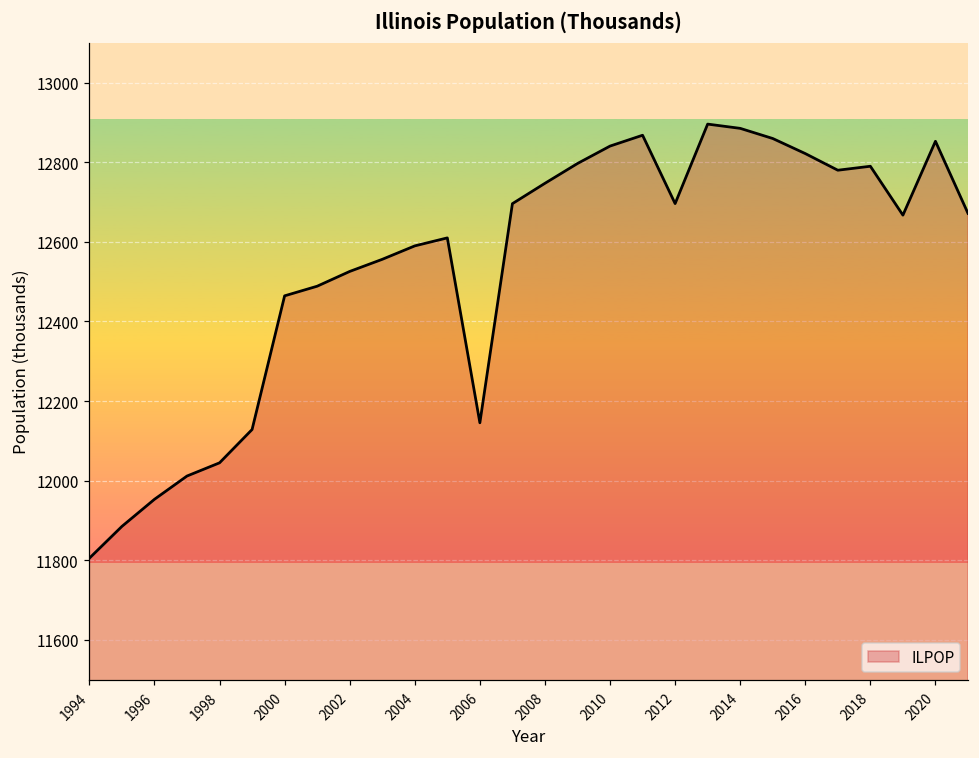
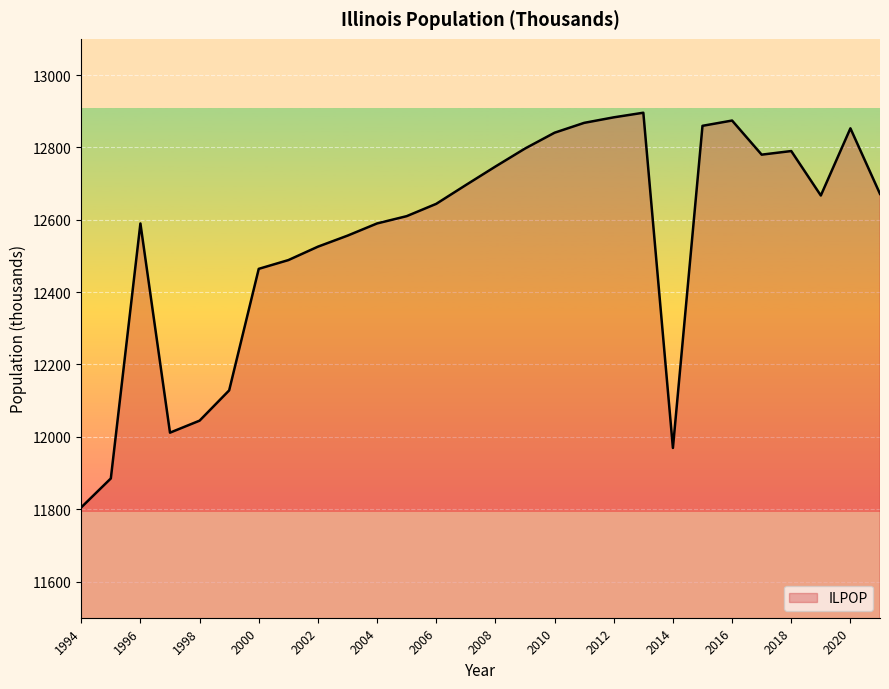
1996: 11950 -> 12590
2006: 12150 -> 12640
2012: 12700 -> 12880
2014: 12890 -> 11970
2016: 12820 -> 12870
